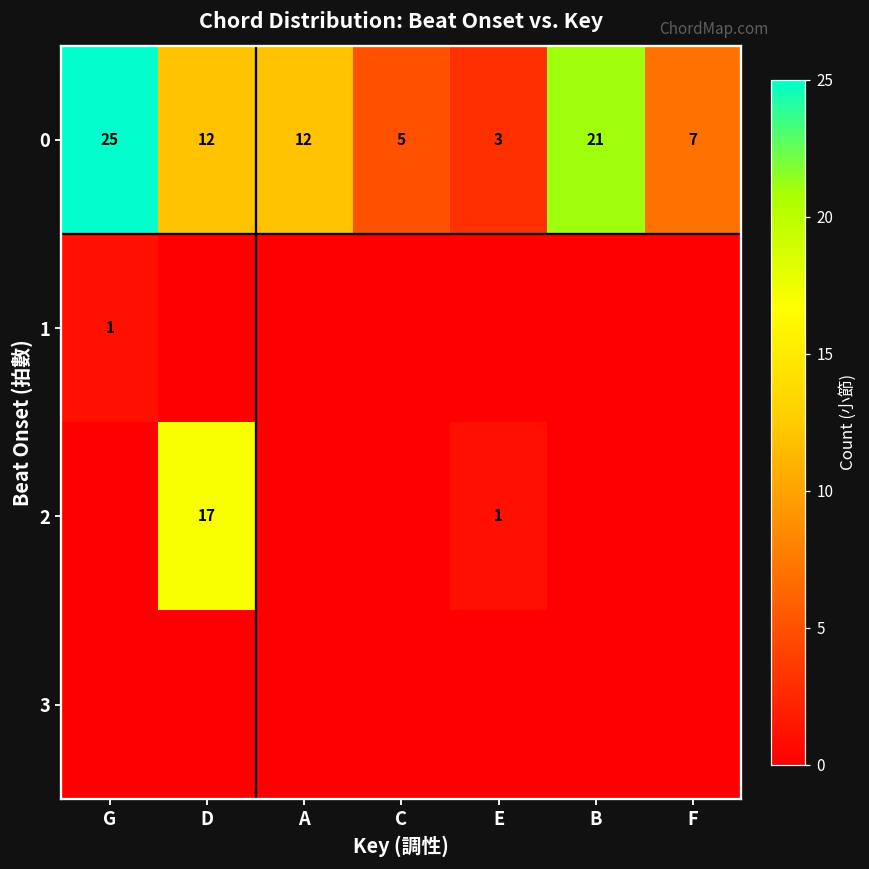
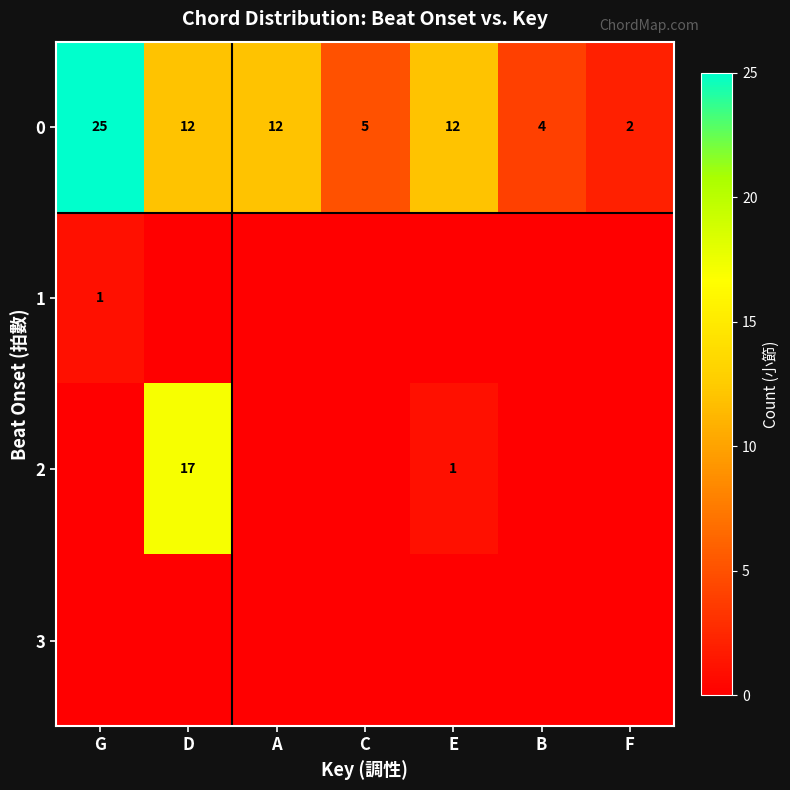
0, E: 3 -> 12
0, B: 21 -> 4
0, F: 7 -> 2
